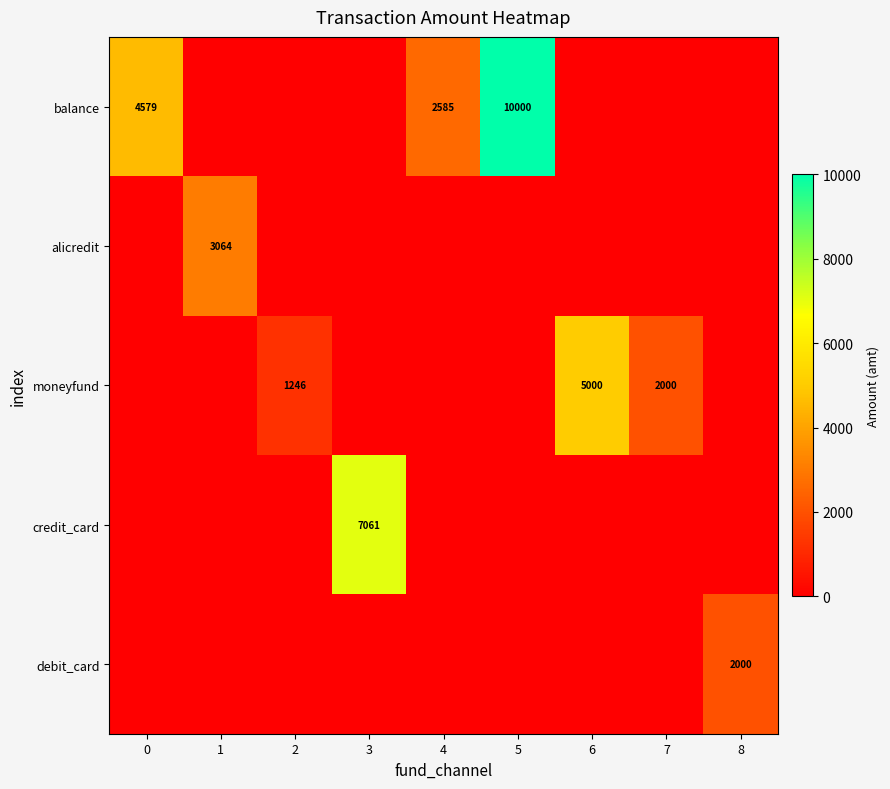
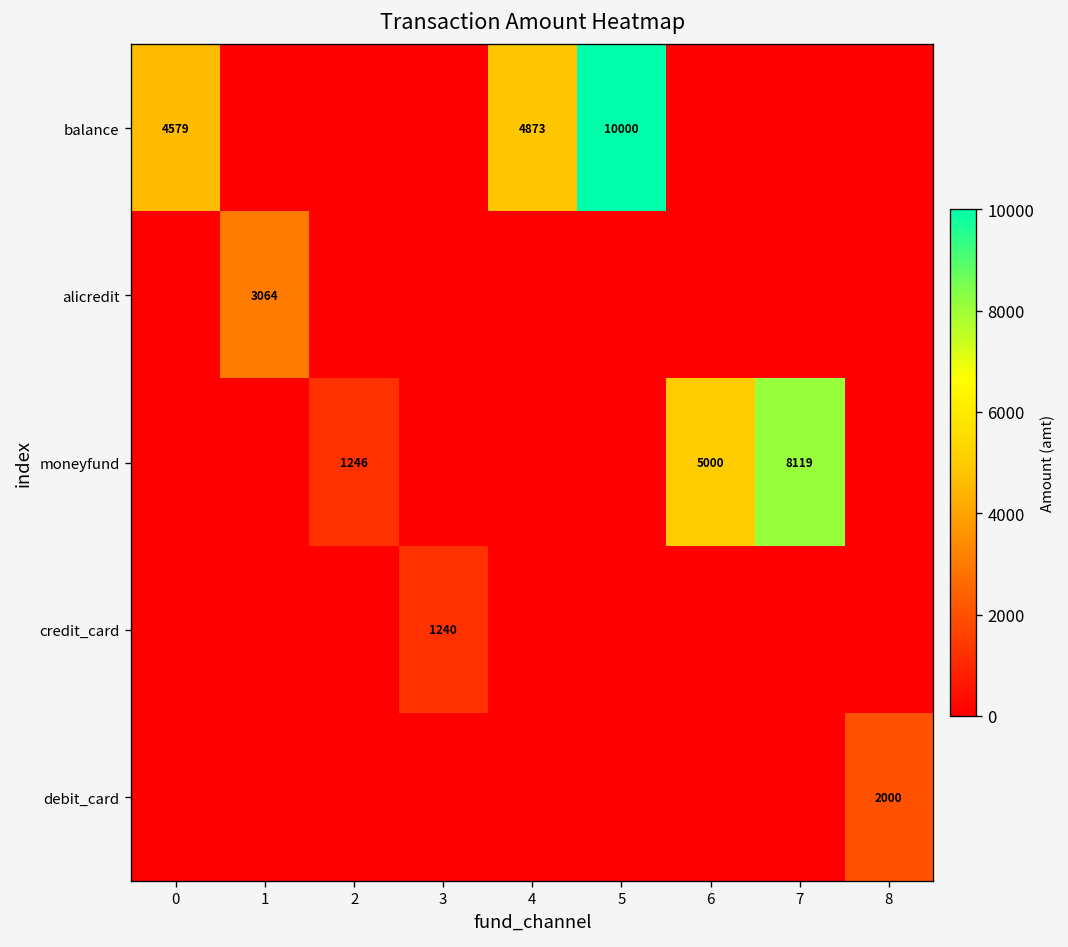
balance, 4: 2585 -> 4873
moneyfund, 7: 2000 -> 8119
credit_card, 3: 7061 -> 1240
